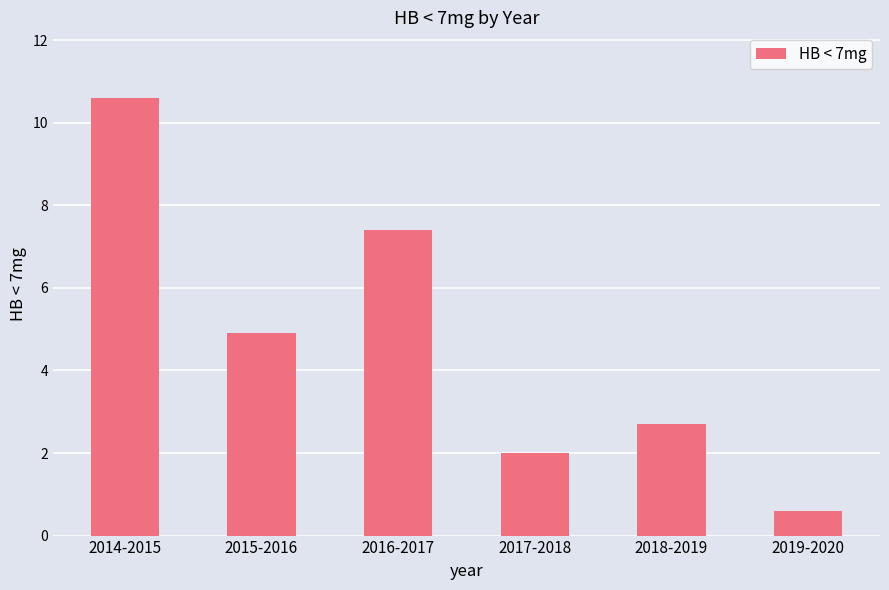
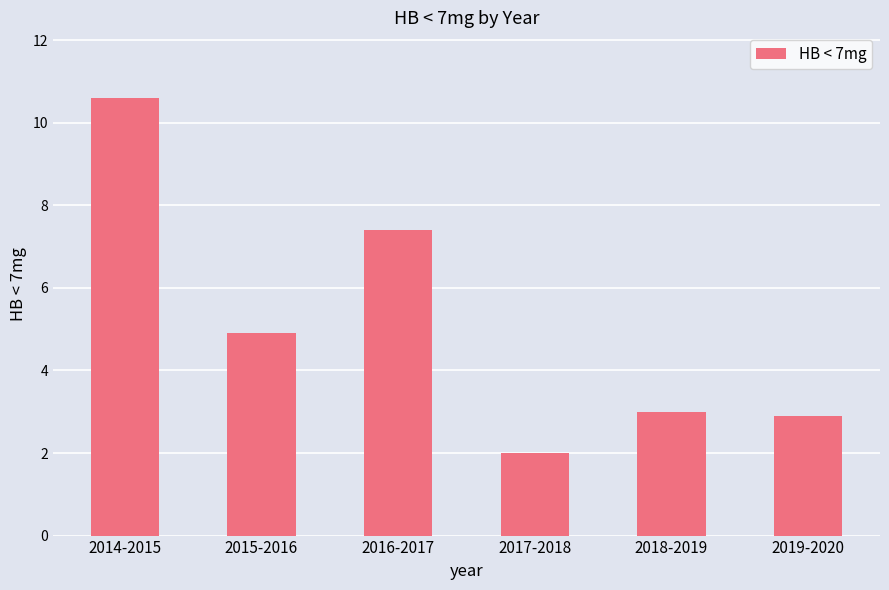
2018-2019: 2.7 -> 3.0
2019-2020: 0.6 -> 2.9
